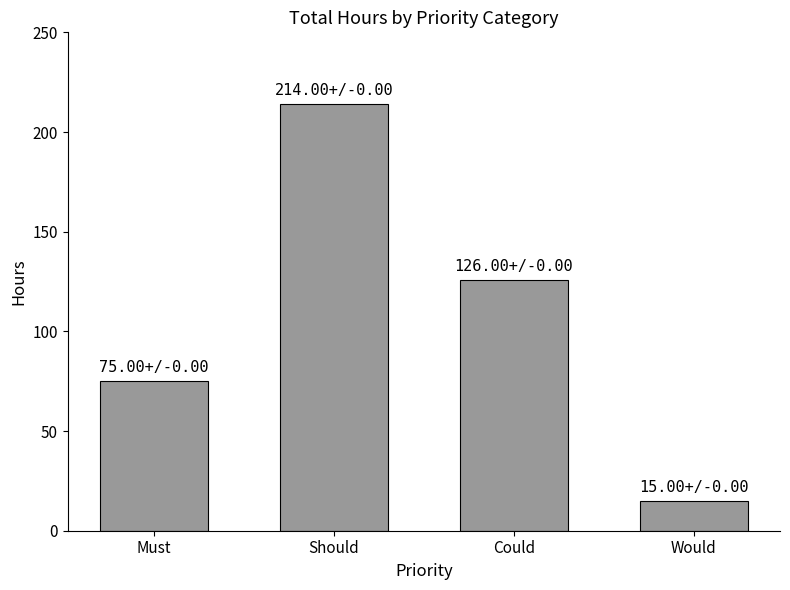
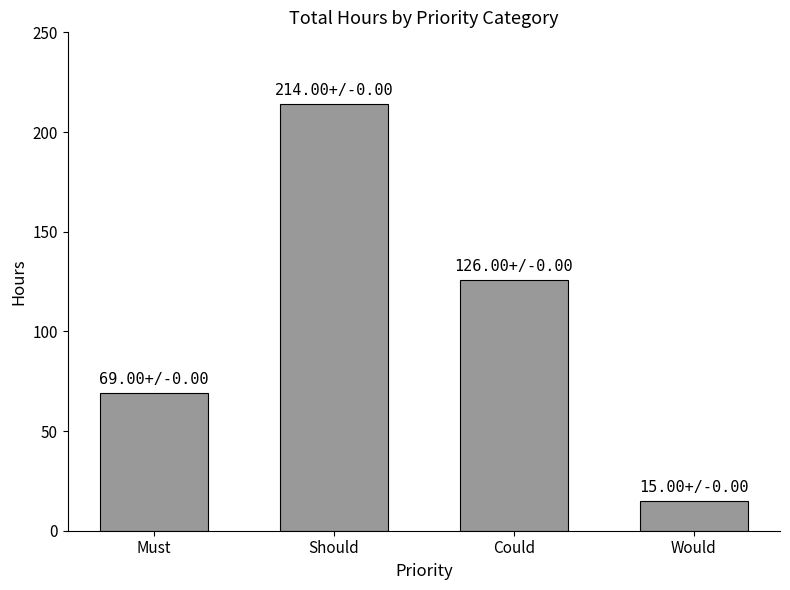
Must: 75.00+/ -> 69.00+/
